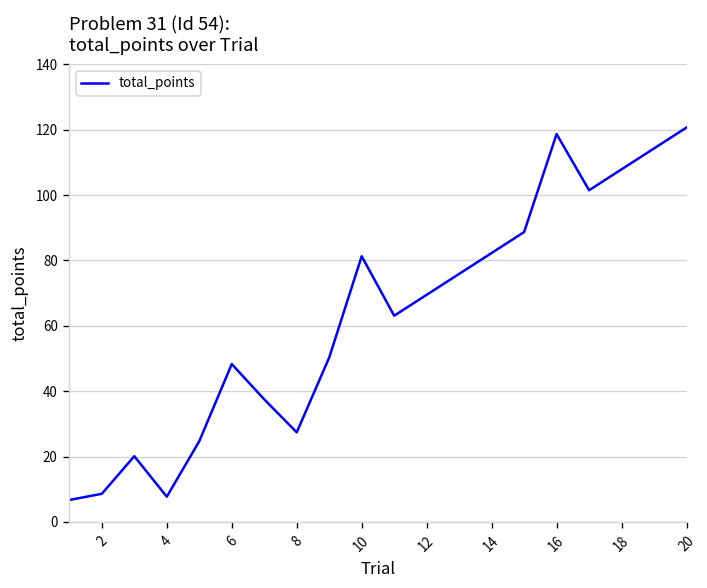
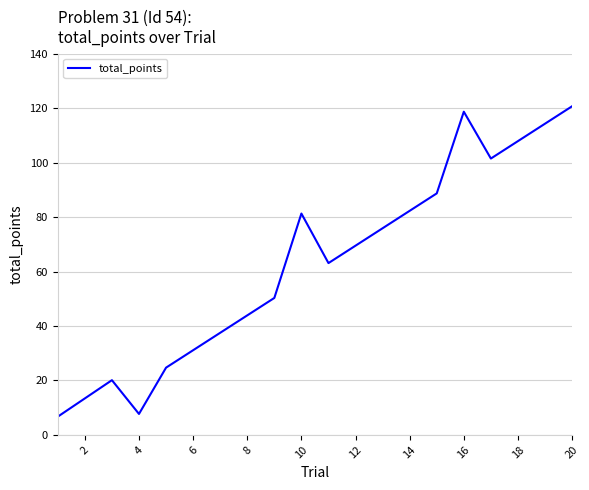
2: 9 -> 13
6: 48 -> 31
8: 27 -> 44
